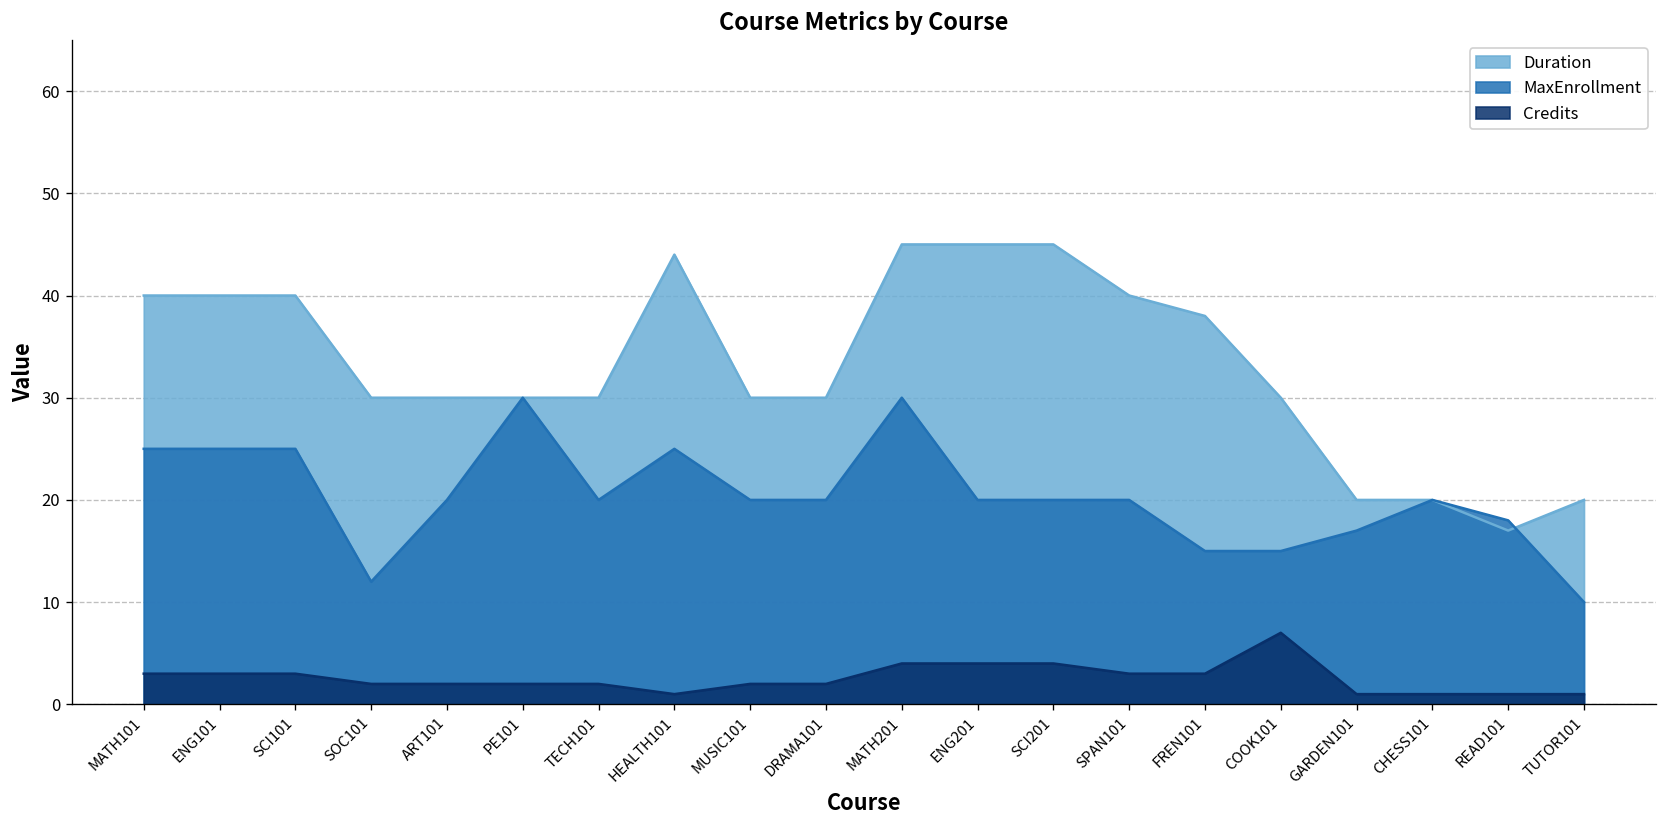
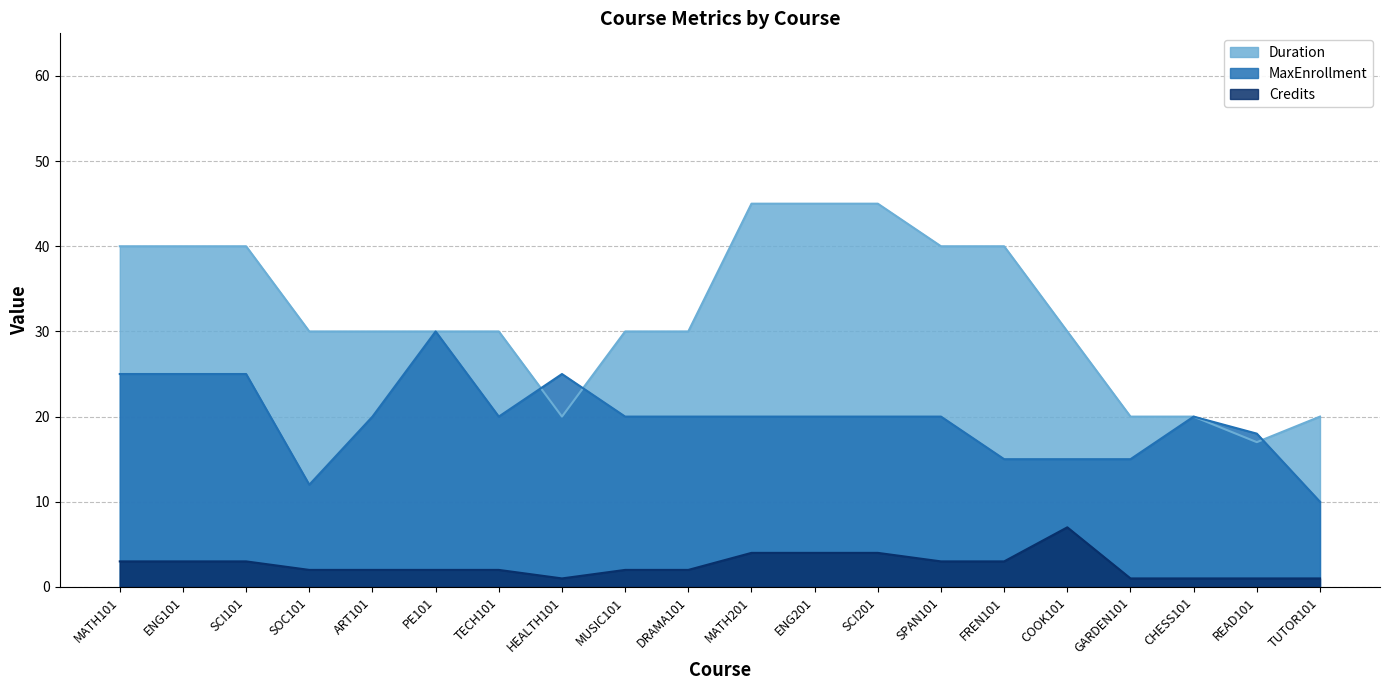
Duration, HEALTH101: 44 -> 20
MaxEnrollment, MATH201: 30 -> 20
Duration, FREN101: 38 -> 40
MaxEnrollment, GARDEN101: 17 -> 15
